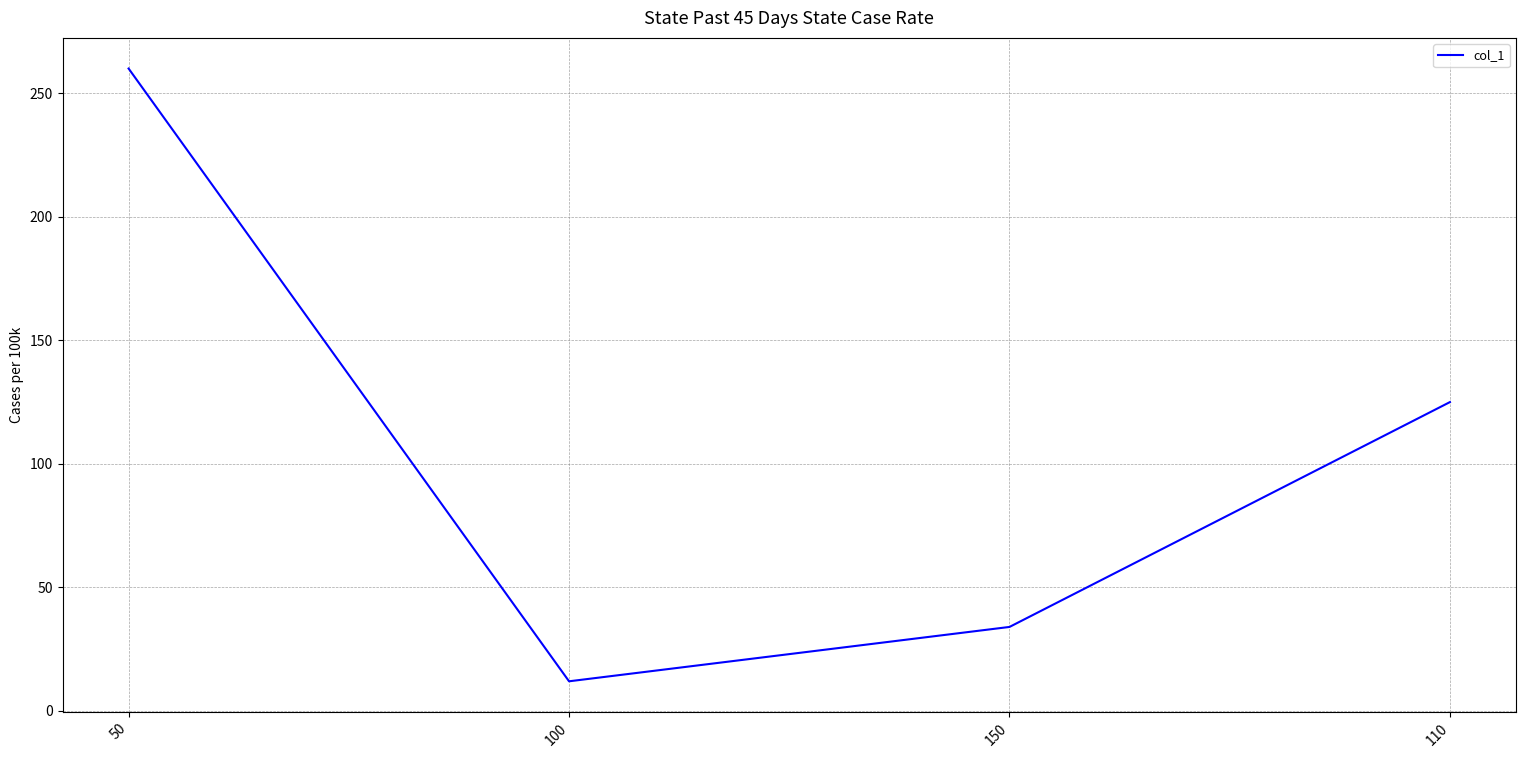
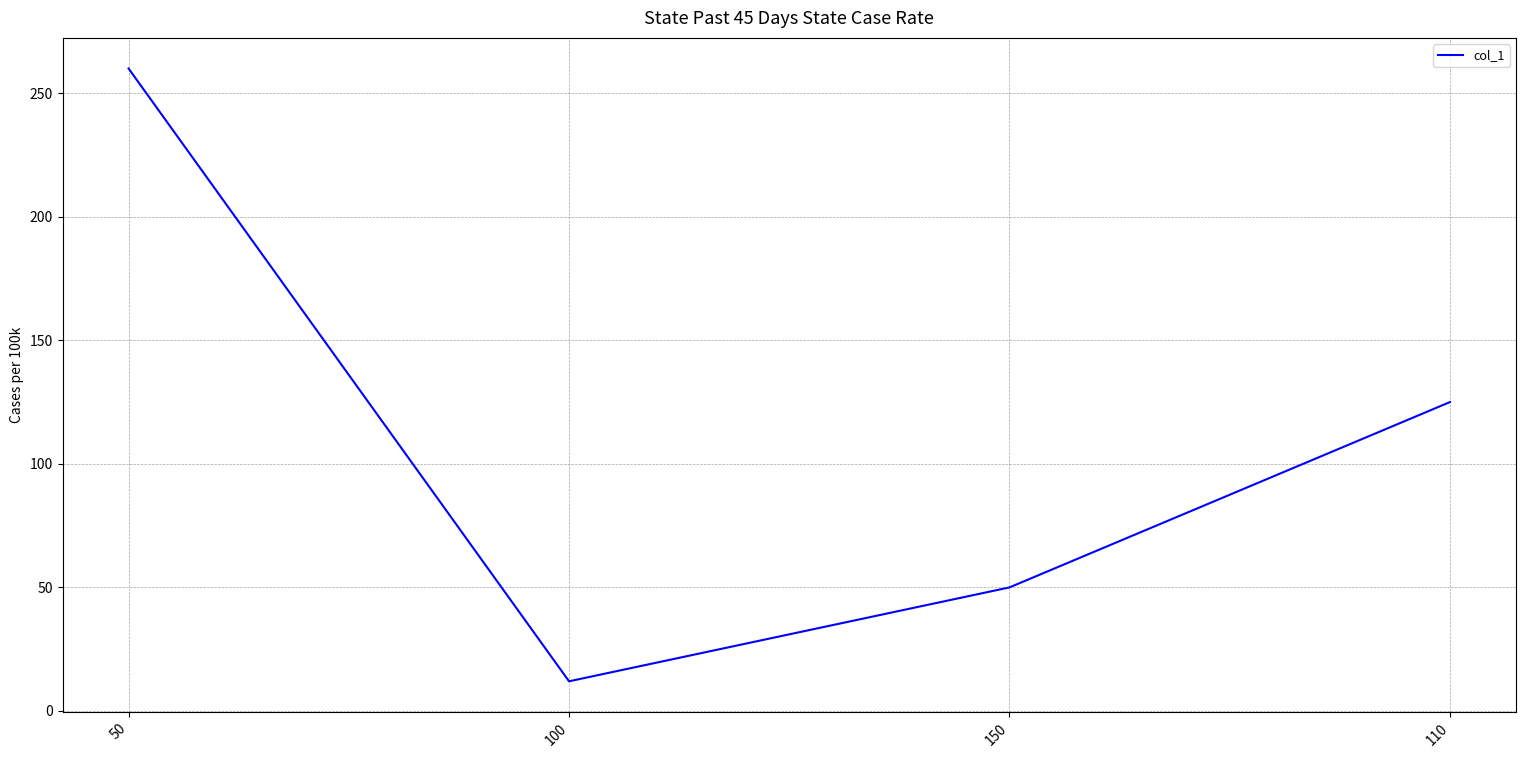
150: 34 -> 50
